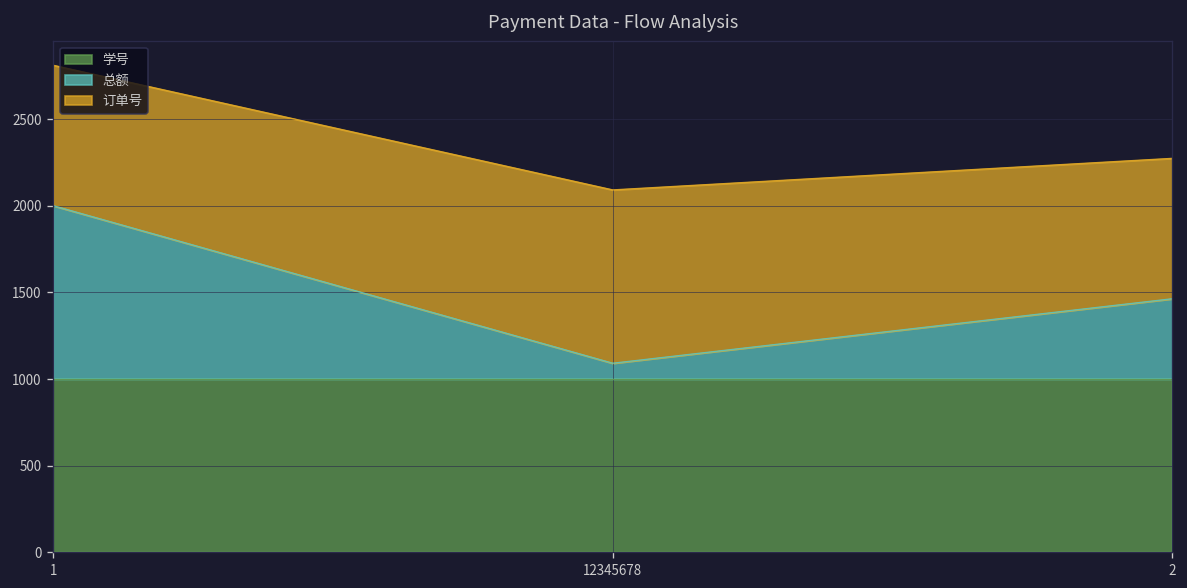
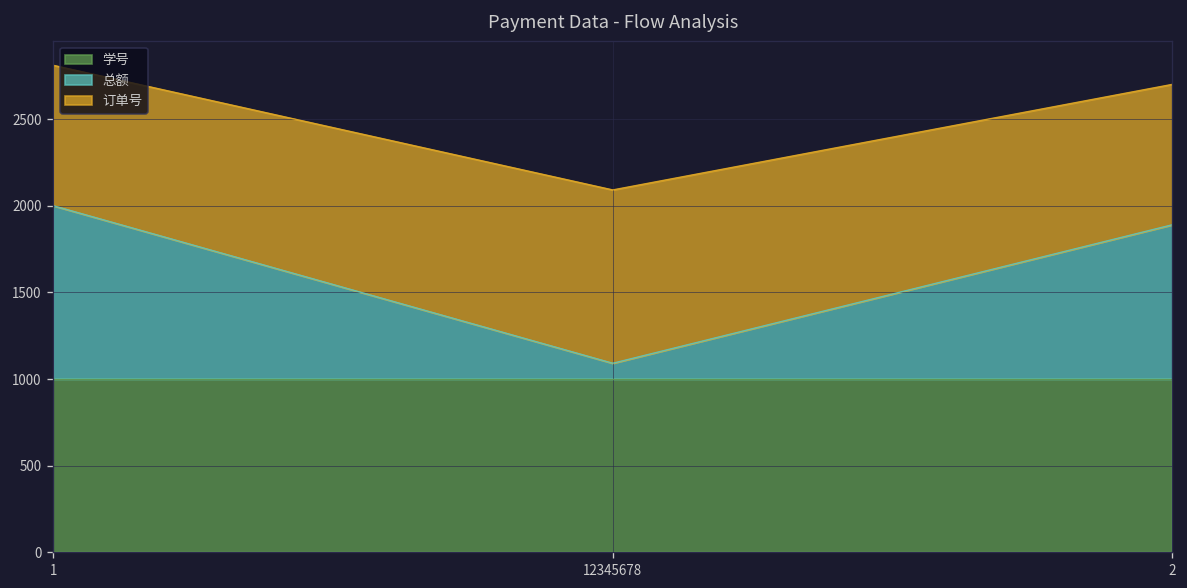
总额, 2: 460 -> 890
